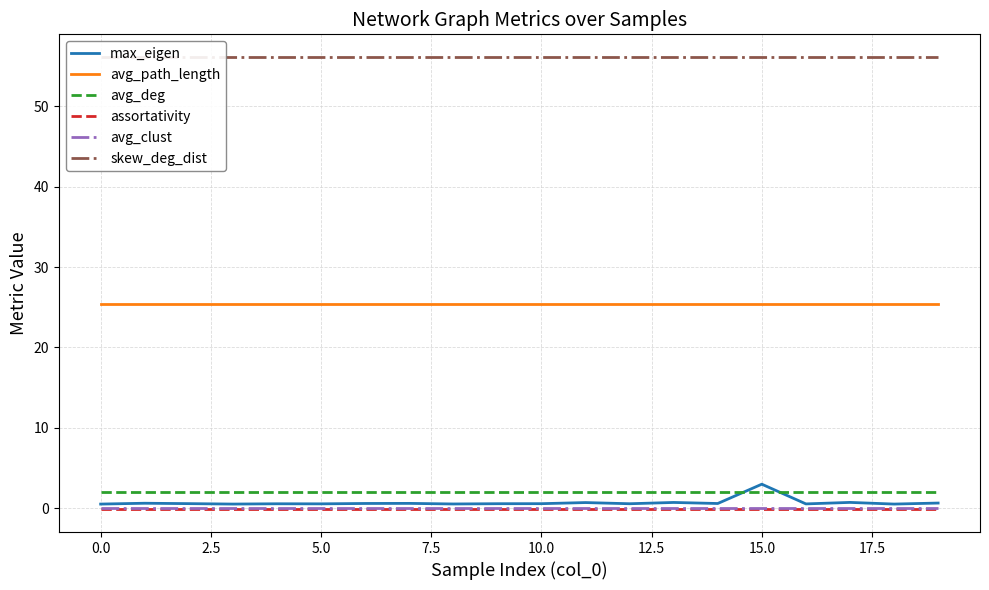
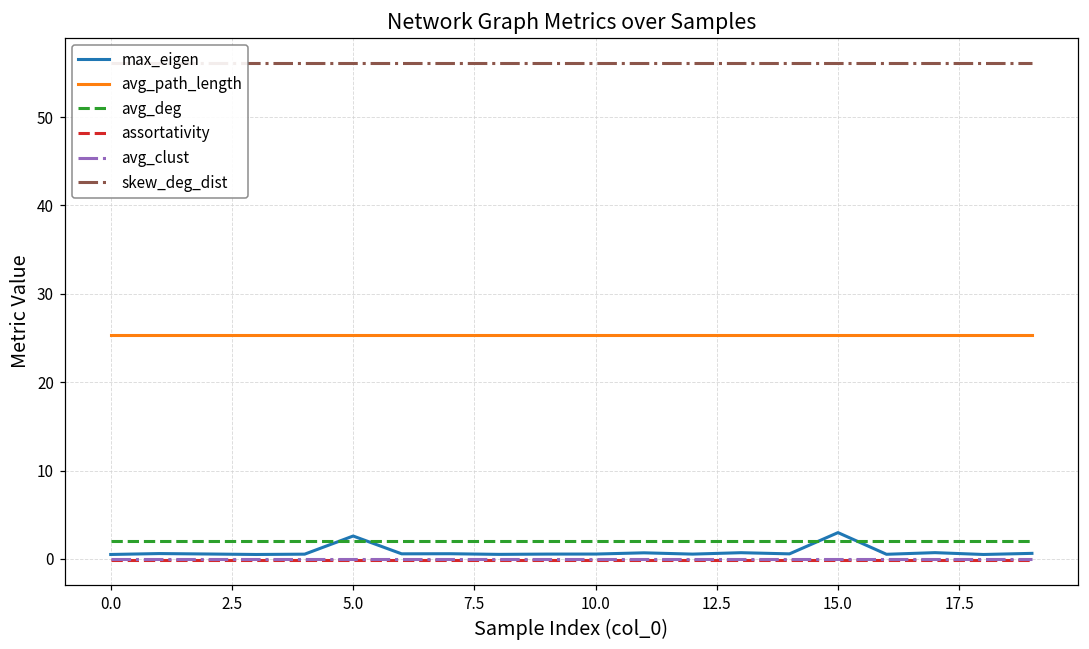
max_eigen, 5.0: 1 -> 3
